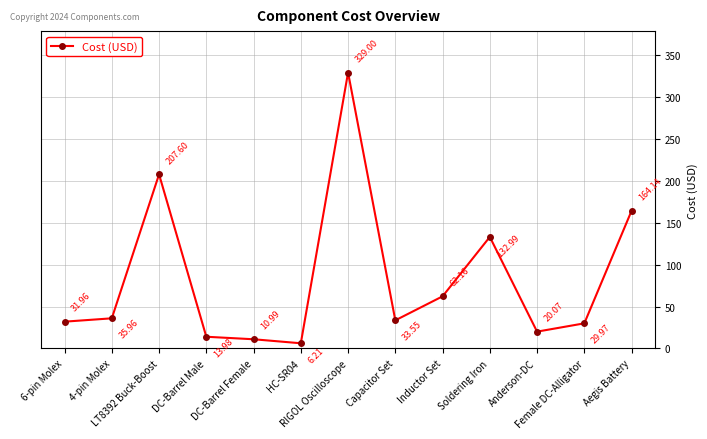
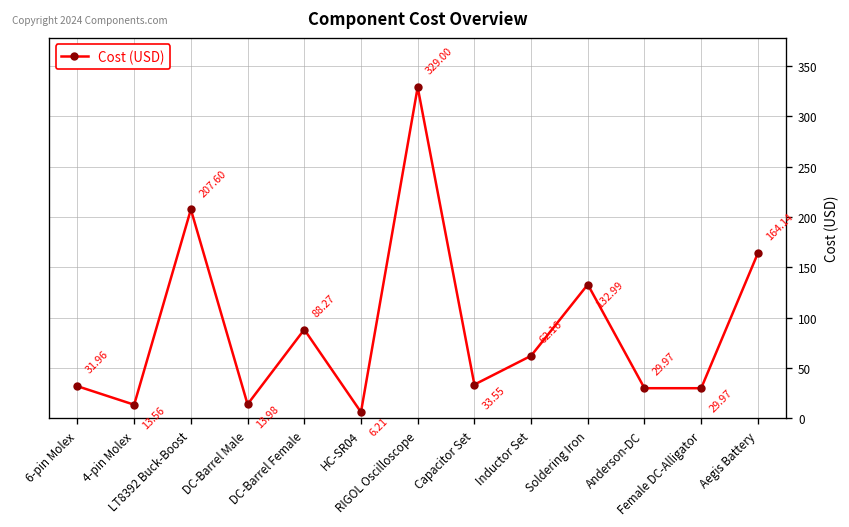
4-pin Molex: 35.96 -> 13.56
DC-Barrel Female: 10.99 -> 88.27
Anderson-DC: 20.07 -> 29.97
